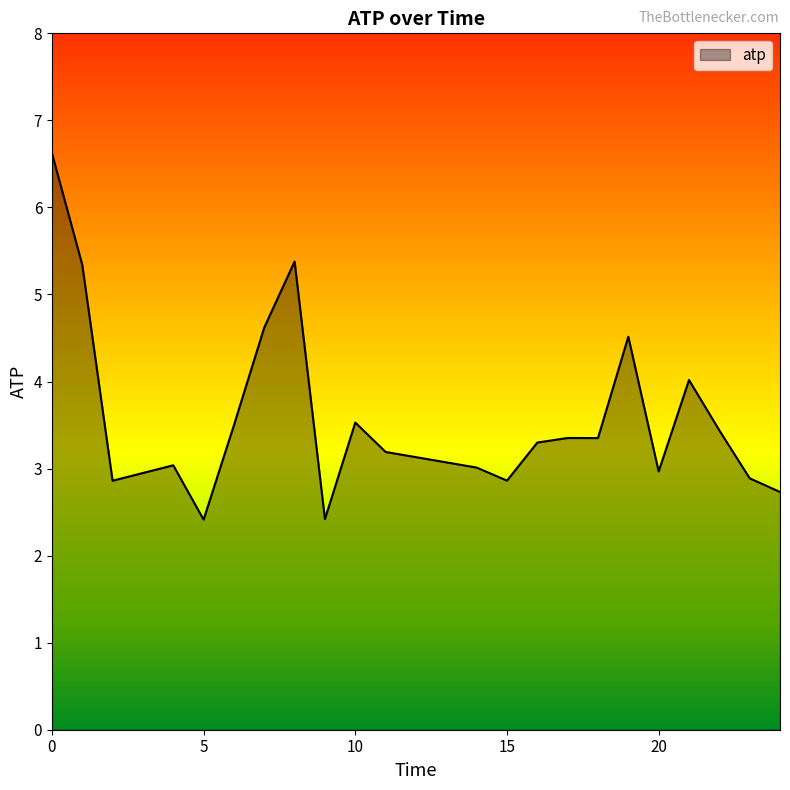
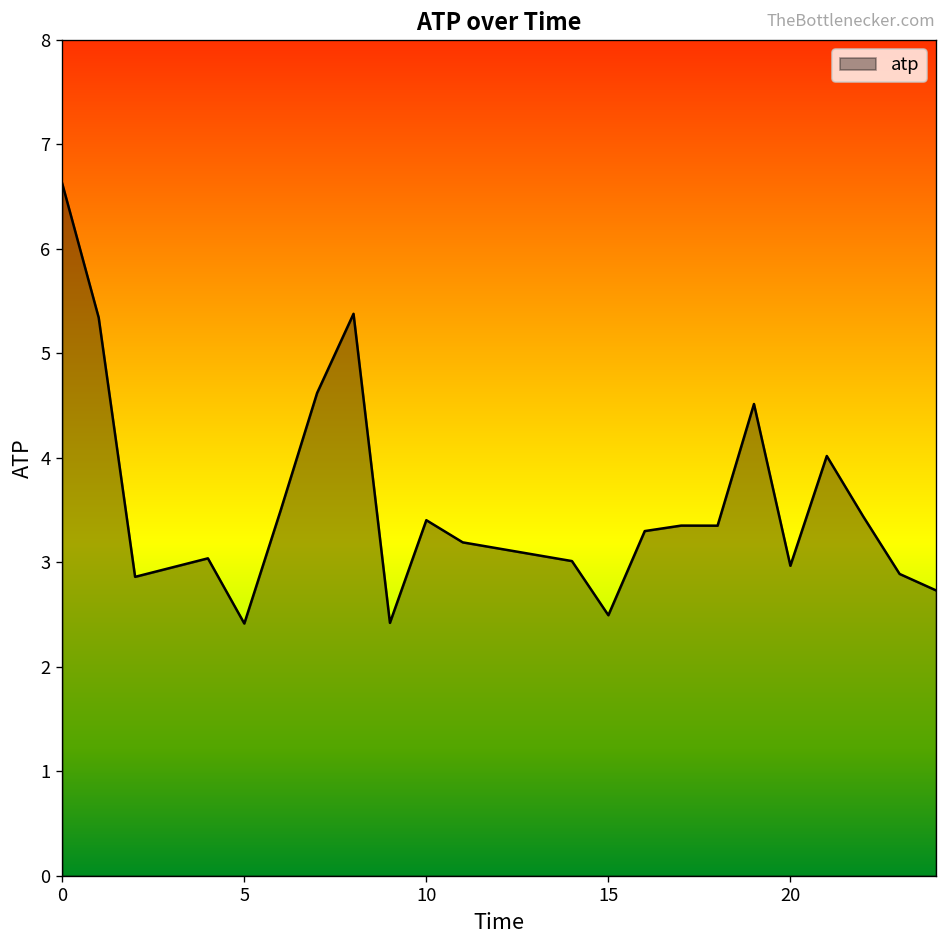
10: 3.5 -> 3.4
15: 2.9 -> 2.5
